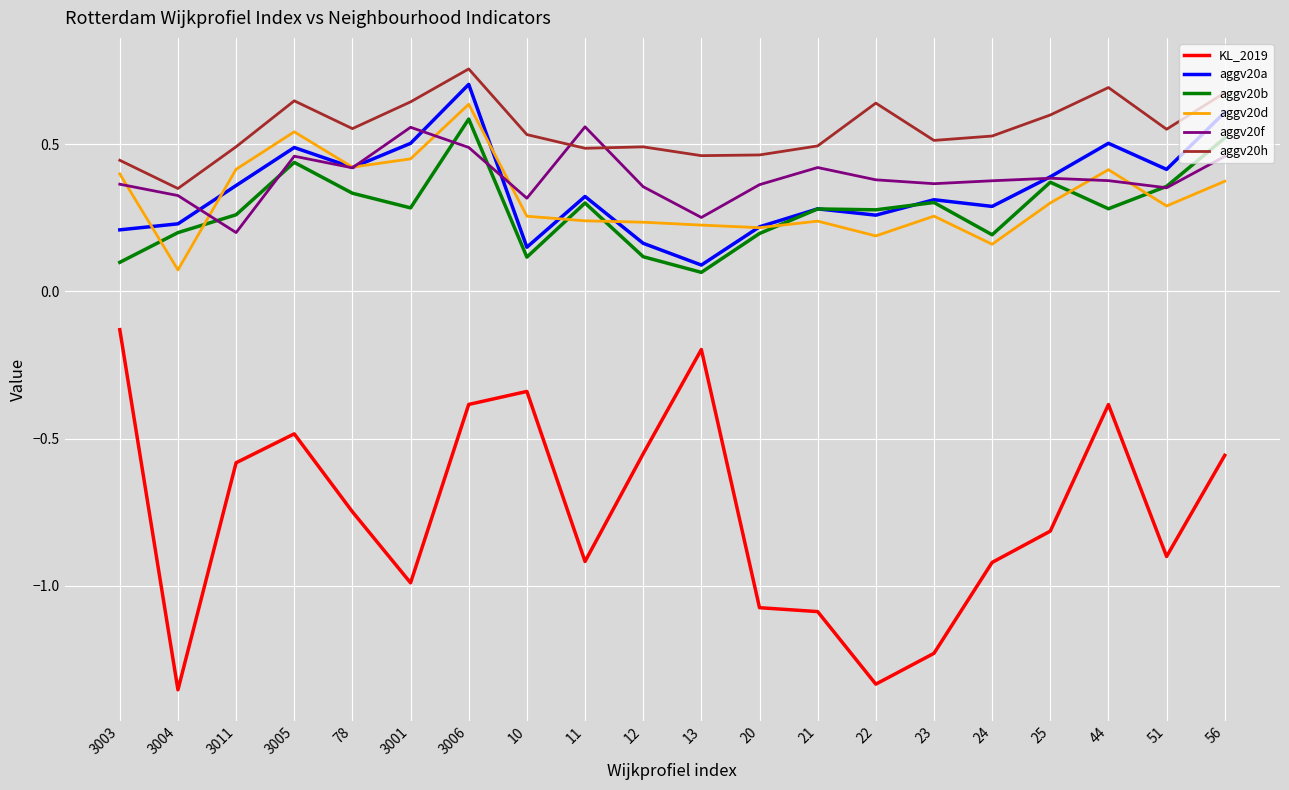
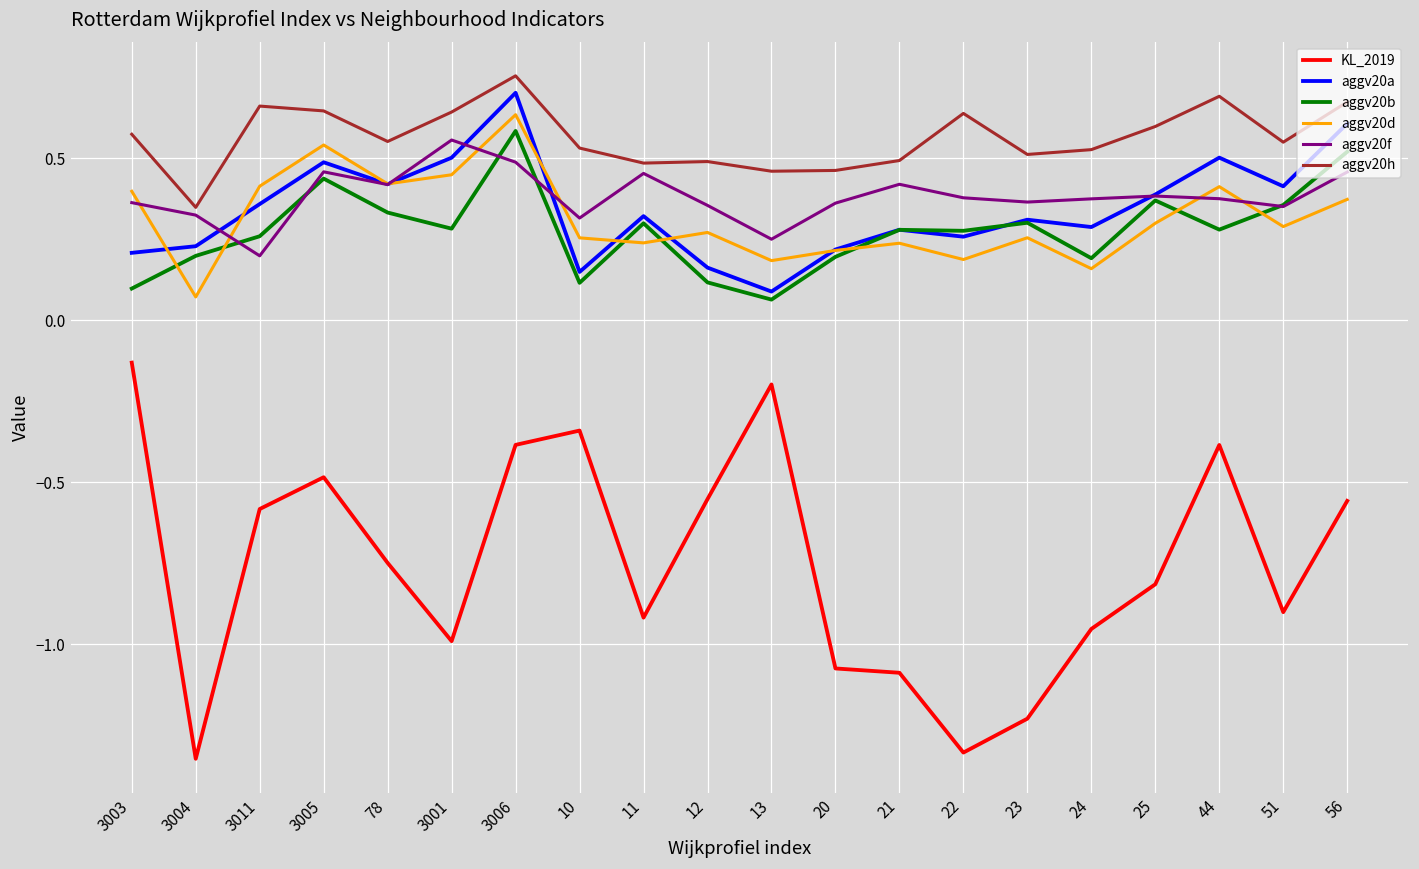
aggv20h, 3003: 0.44 -> 0.57
aggv20h, 3011: 0.49 -> 0.66
aggv20f, 11: 0.56 -> 0.45
aggv20d, 12: 0.23 -> 0.27
aggv20d, 13: 0.22 -> 0.18
KL_2019, 24: -0.92 -> -0.95
